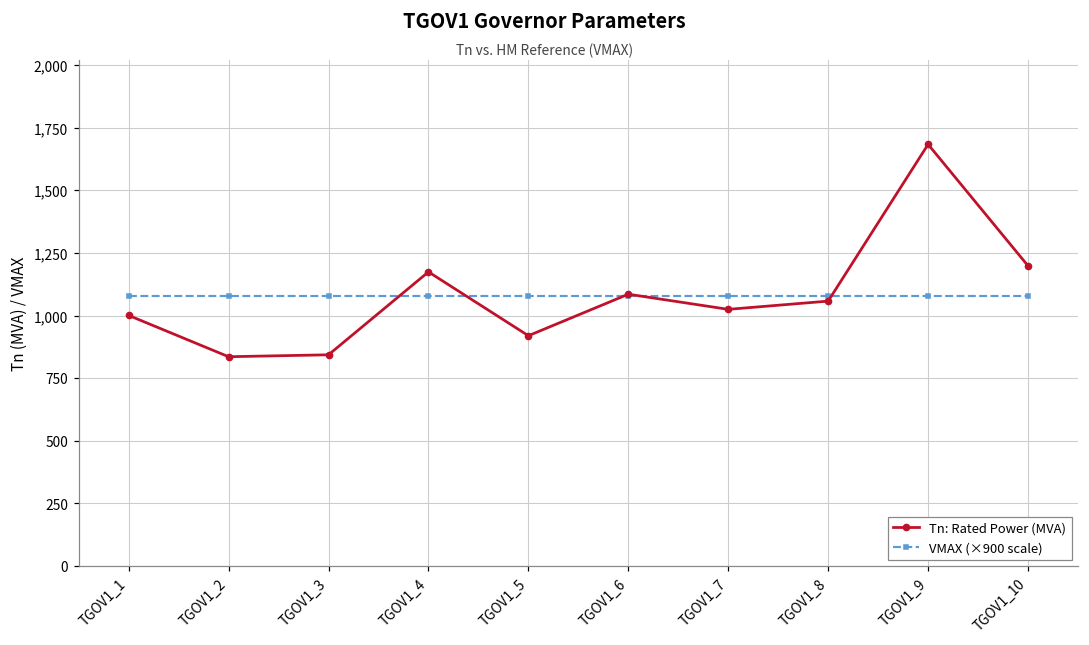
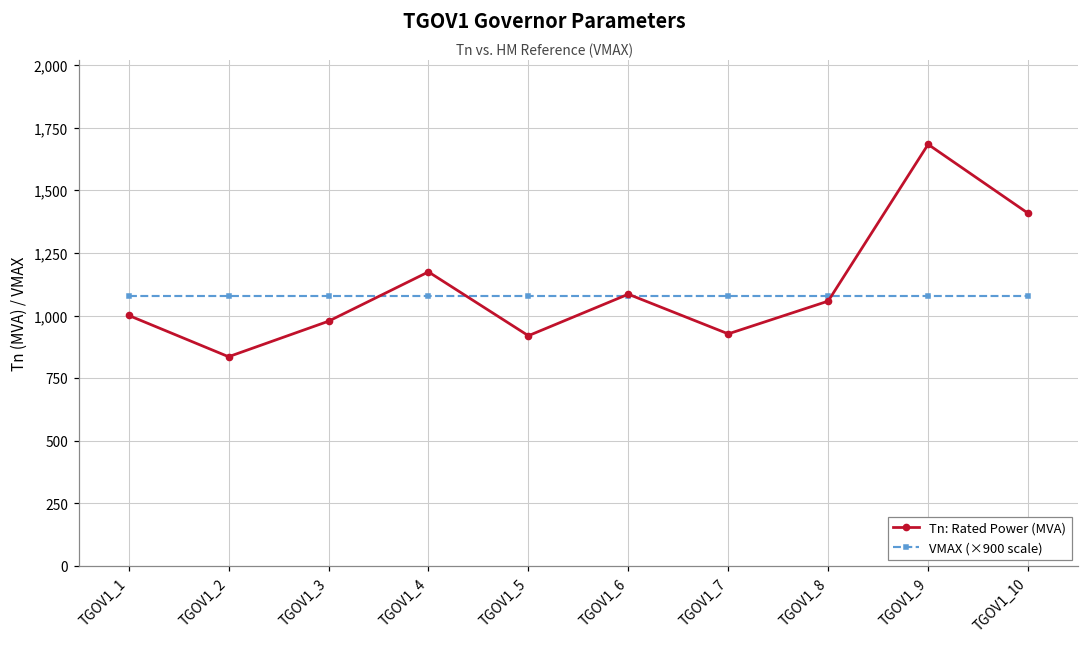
Tn: Rated Power (MVA), TGOV1_3: 840 -> 980
Tn: Rated Power (MVA), TGOV1_7: 1,030 -> 930
Tn: Rated Power (MVA), TGOV1_10: 1,200 -> 1,410
